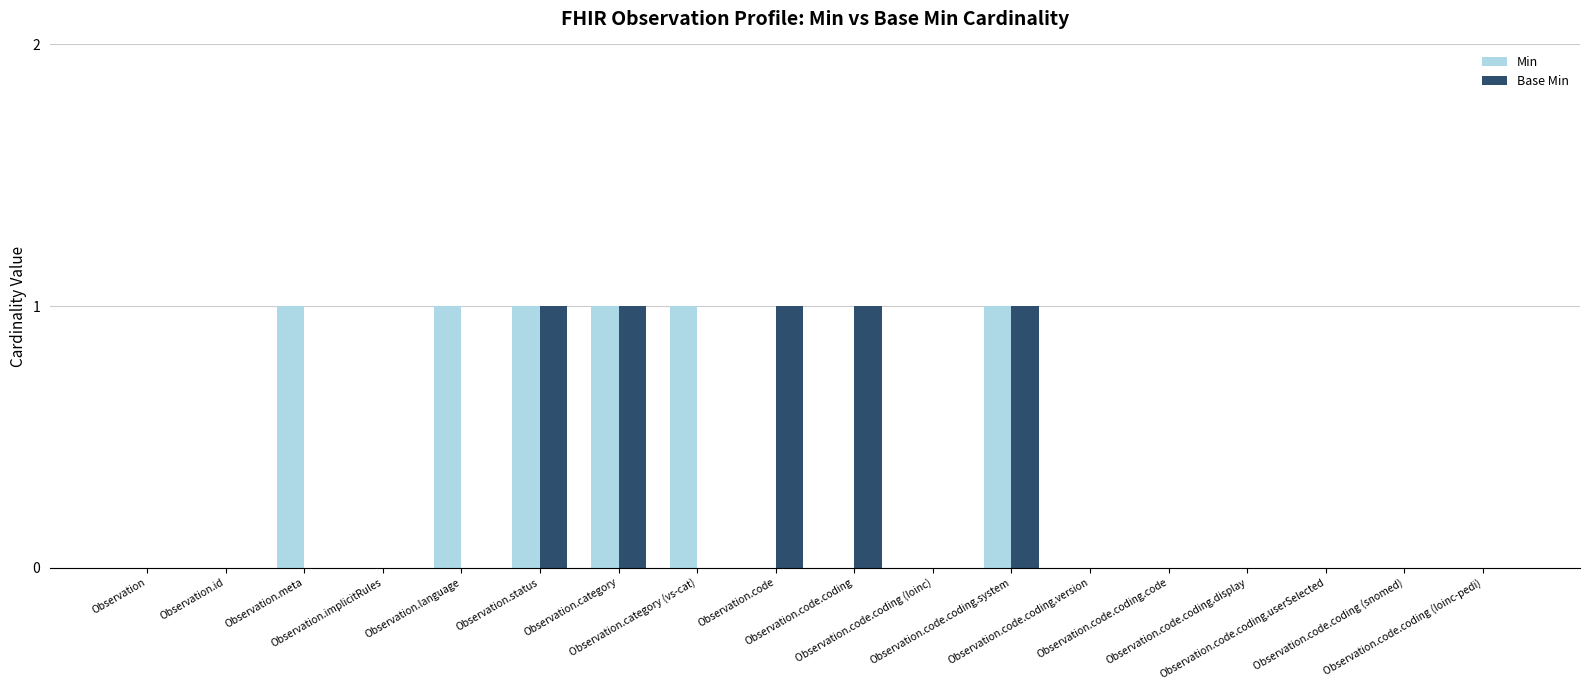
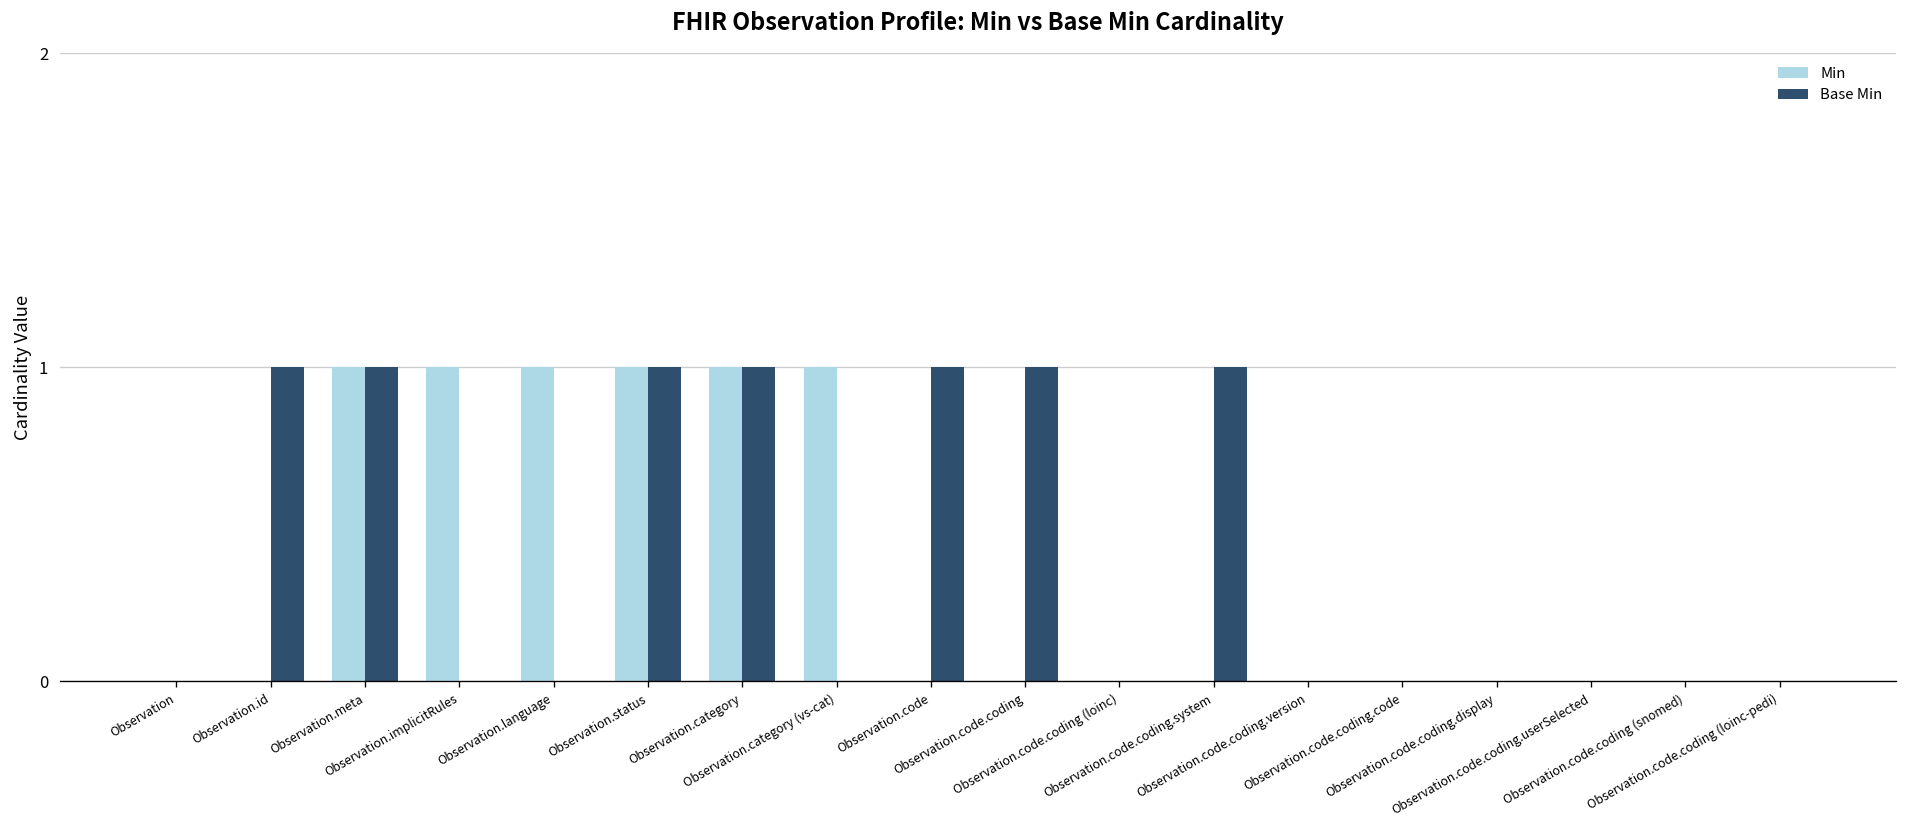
Base Min, Observation.id: 0 -> 1
Base Min, Observation.meta: 0 -> 1
Min, Observation.implicitRules: 0 -> 1
Min, Observation.code.coding.system: 1 -> 0
